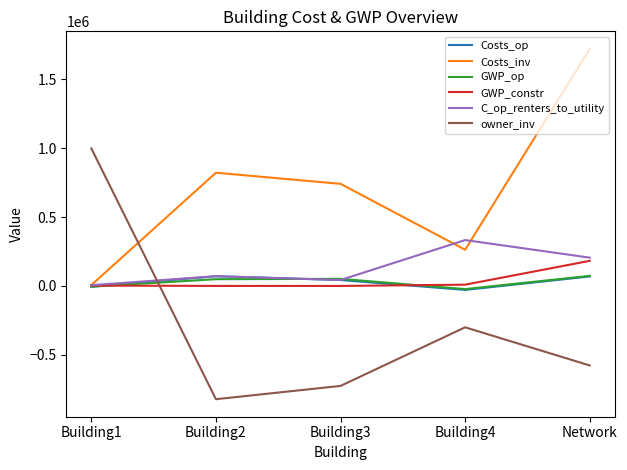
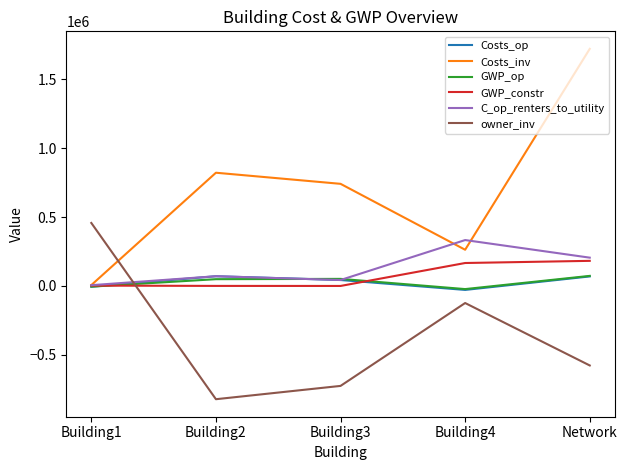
owner_inv, Building1: 1000000 -> 460000
GWP_constr, Building4: 10000 -> 170000
owner_inv, Building4: -300000 -> -120000
